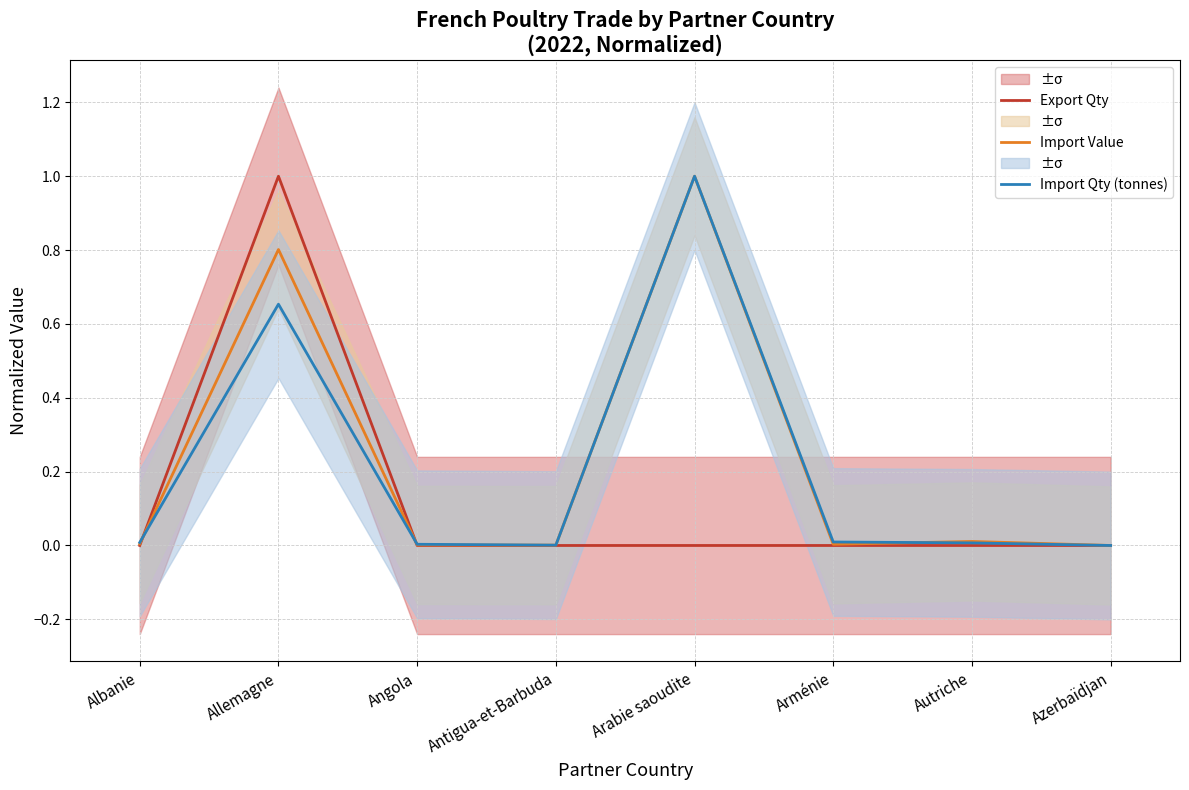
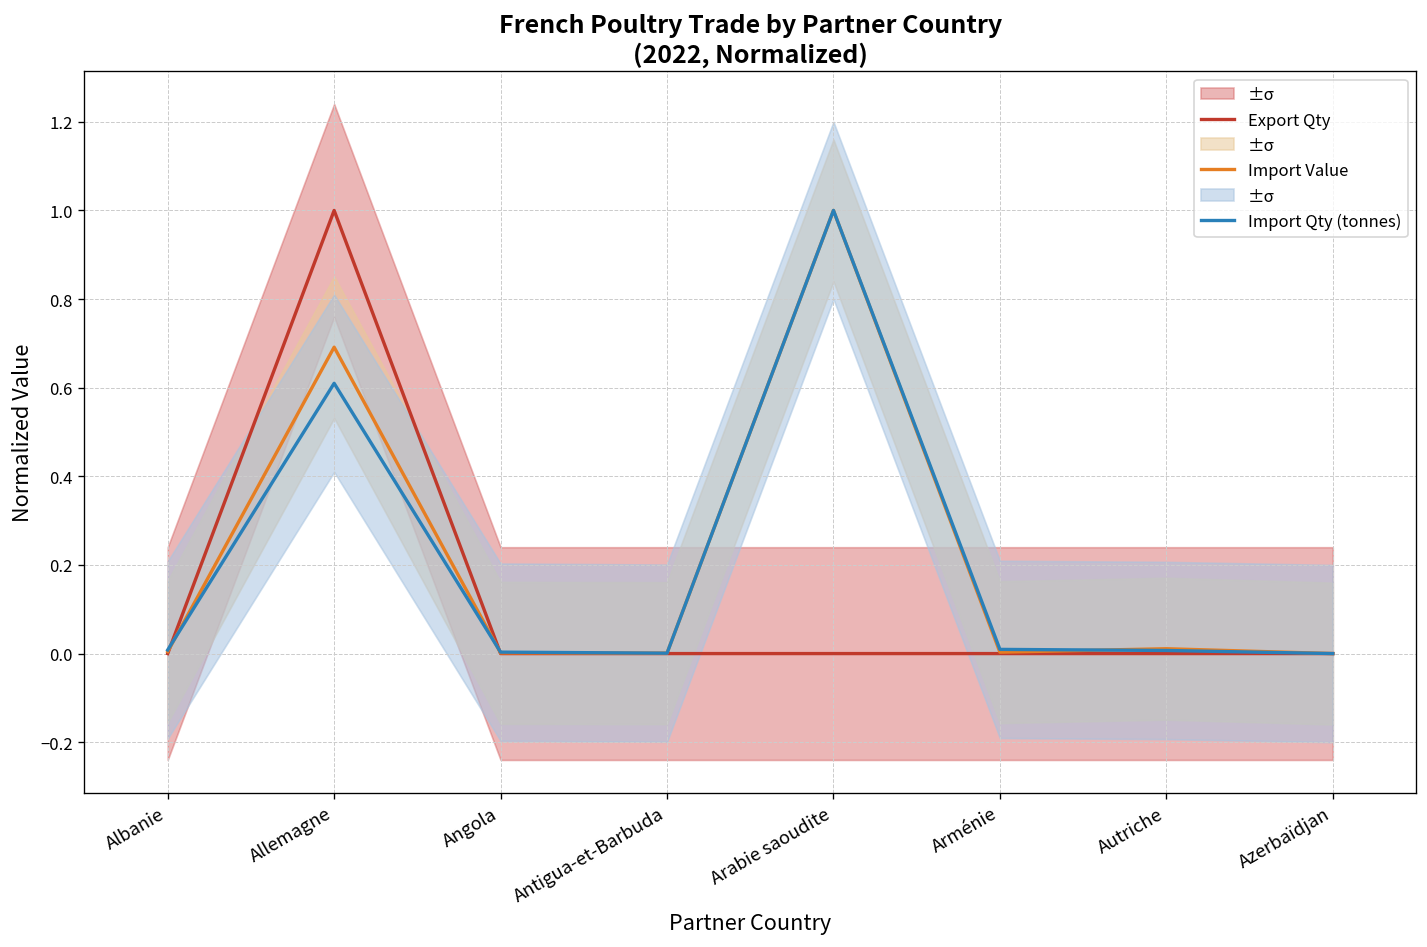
Import Value, Allemagne: 0.80 -> 0.69
Import Qty (tonnes), Allemagne: 0.65 -> 0.61
